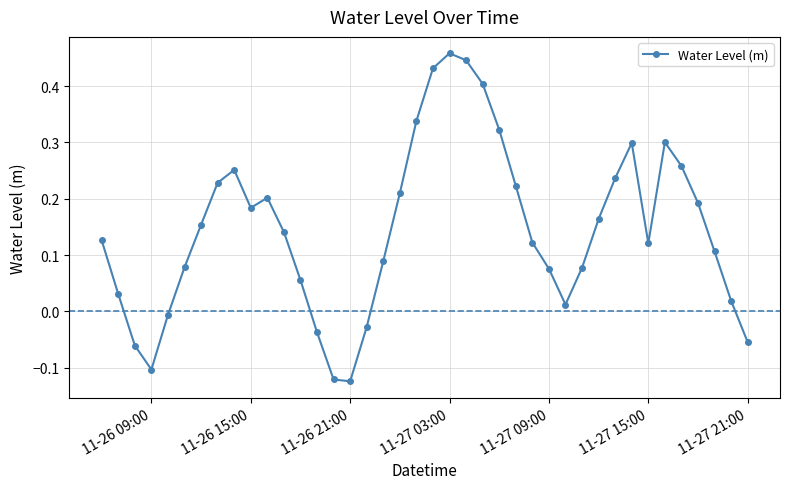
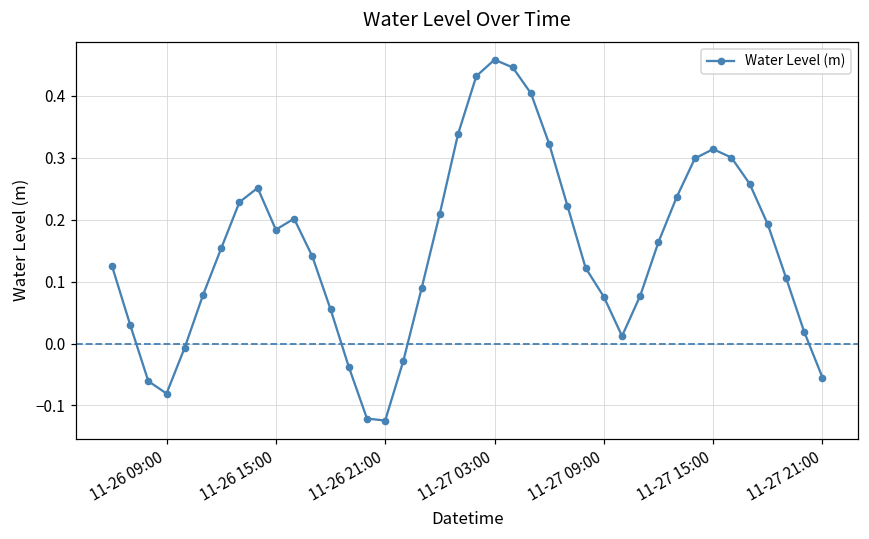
11-26 09:00: -0.10 -> -0.08
11-27 15:00: 0.12 -> 0.31
